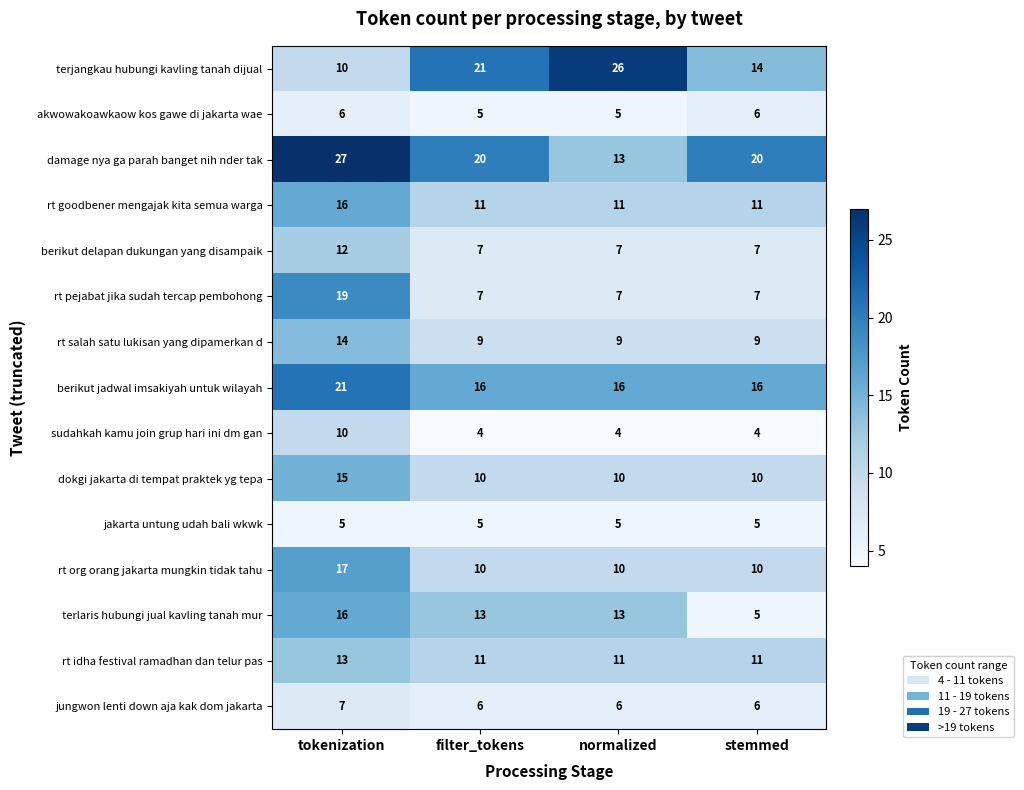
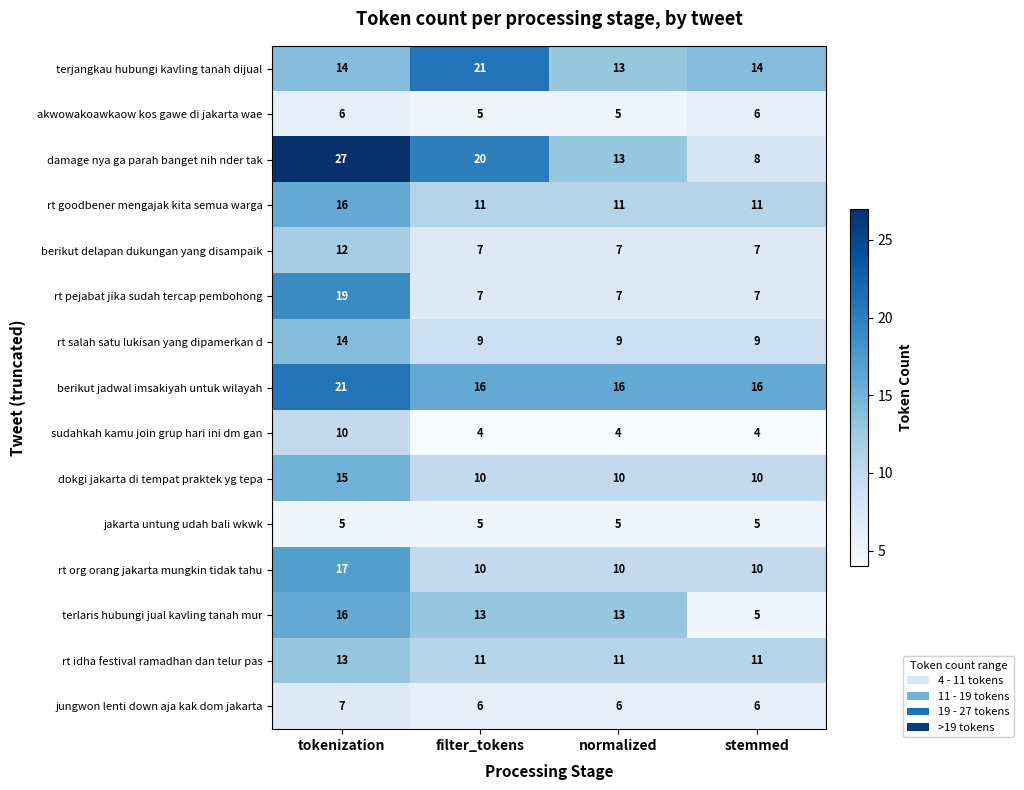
terjangkau hubungi kavling tanah dijual, tokenization: 10 -> 14
terjangkau hubungi kavling tanah dijual, normalized: 26 -> 13
damage nya ga parah banget nih nder tak, stemmed: 20 -> 8
